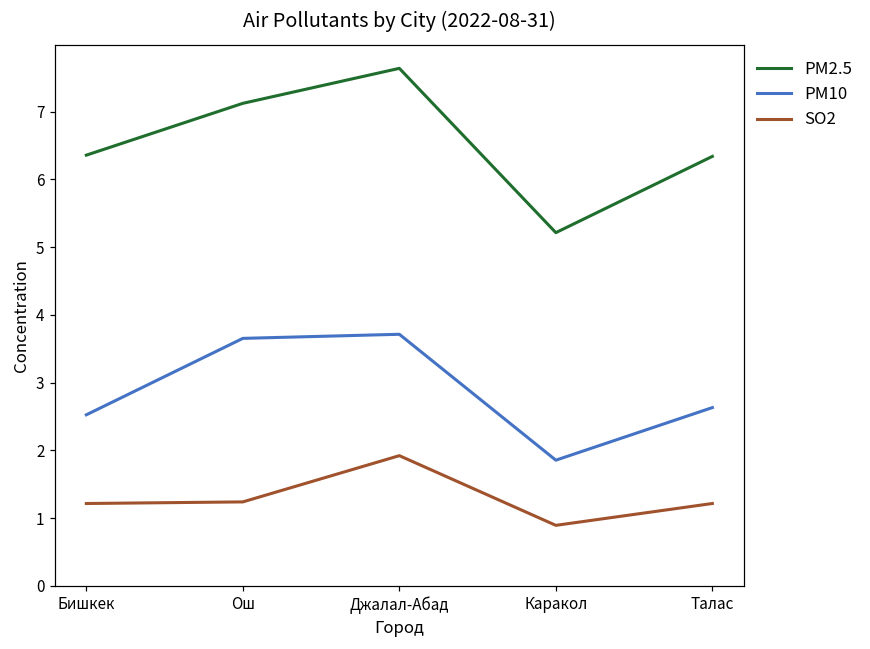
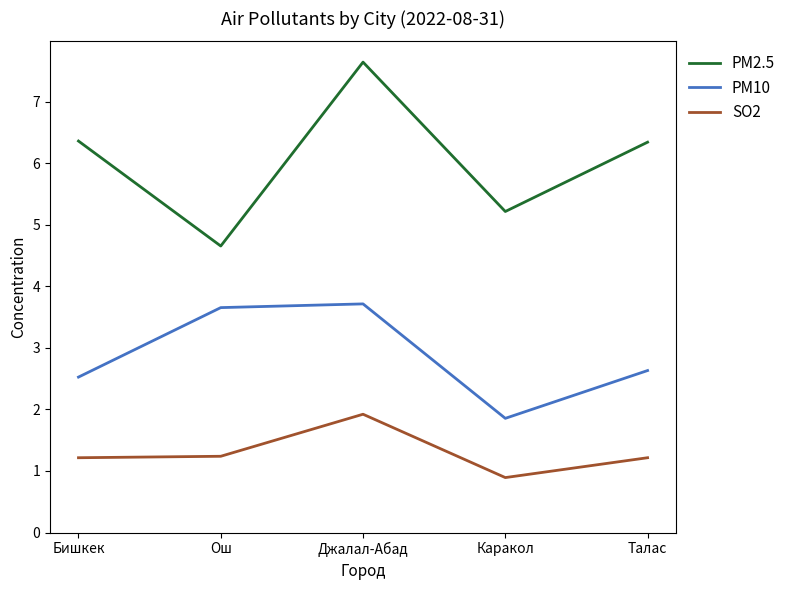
PM2.5, Ош: 7.1 -> 4.7
